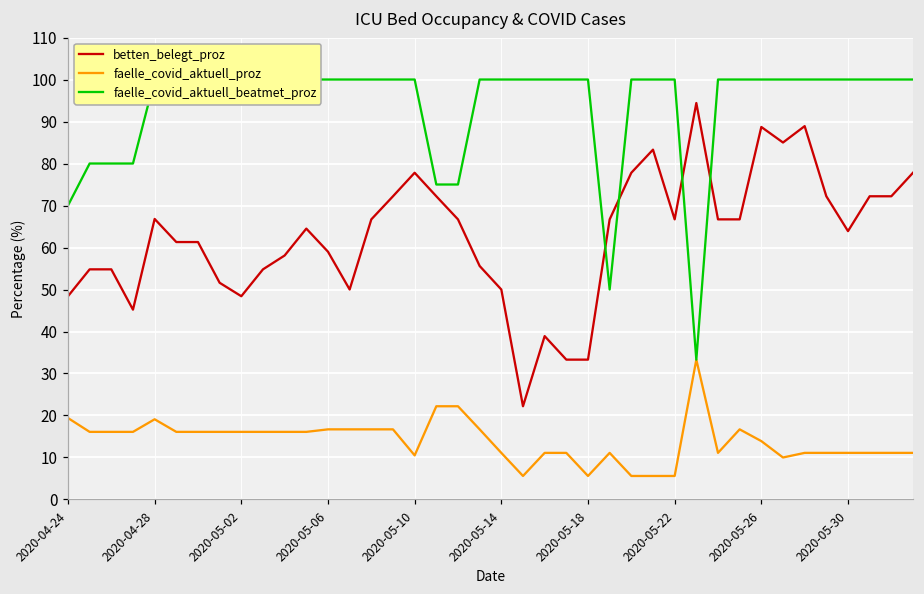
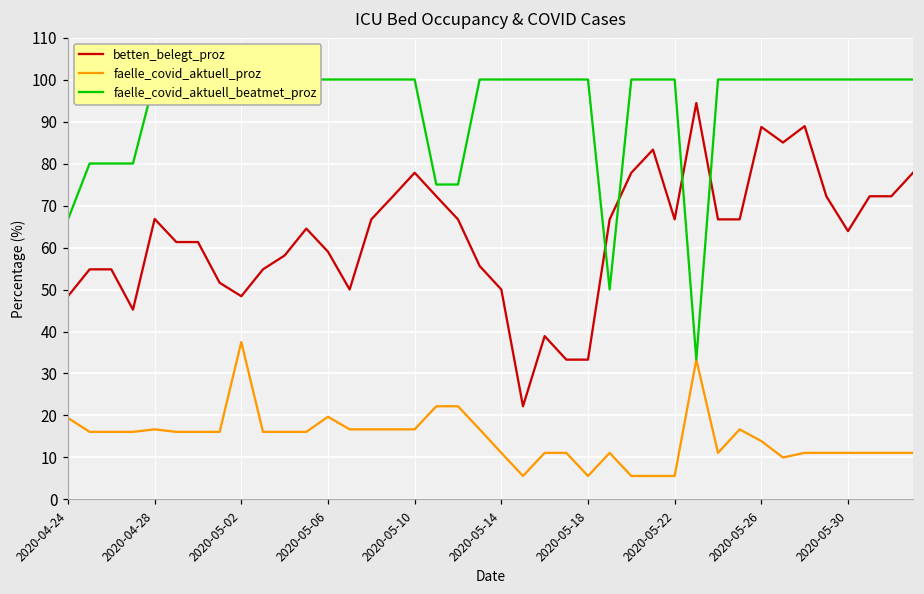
faelle_covid_aktuell_beatmet_proz, 2020-04-24: 70 -> 67
faelle_covid_aktuell_proz, 2020-04-28: 19 -> 17
faelle_covid_aktuell_proz, 2020-05-02: 16 -> 38
faelle_covid_aktuell_proz, 2020-05-06: 17 -> 20
faelle_covid_aktuell_proz, 2020-05-10: 11 -> 17
